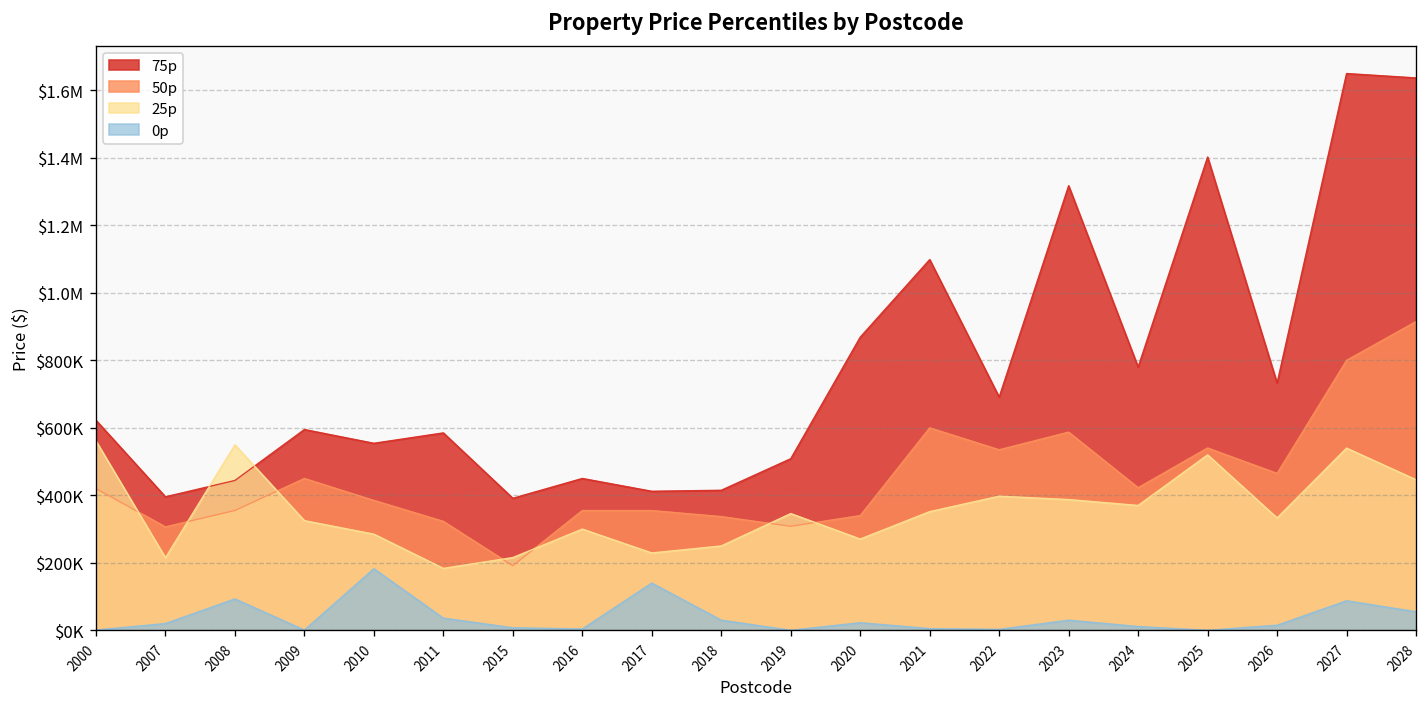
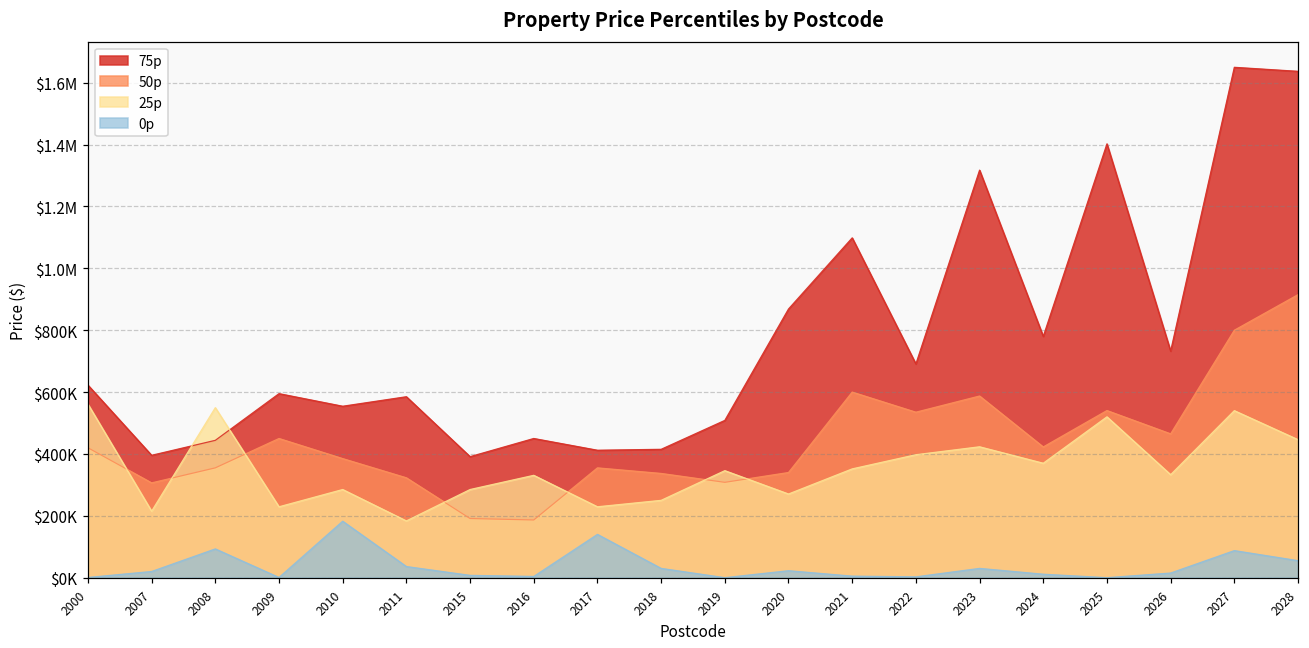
25p, 2009: $330000 -> $230000
25p, 2015: $220000 -> $290000
50p, 2016: $360000 -> $190000
25p, 2016: $300000 -> $330000
25p, 2023: $390000 -> $420000
